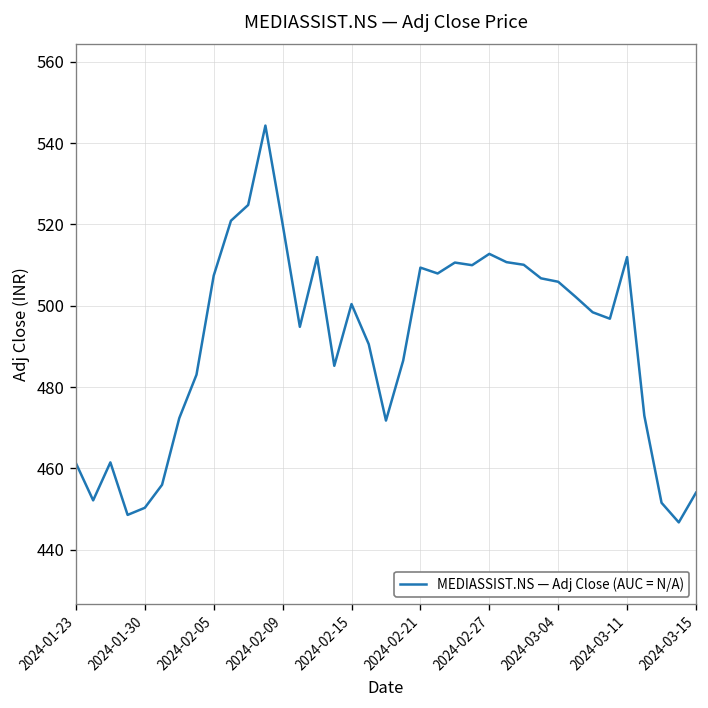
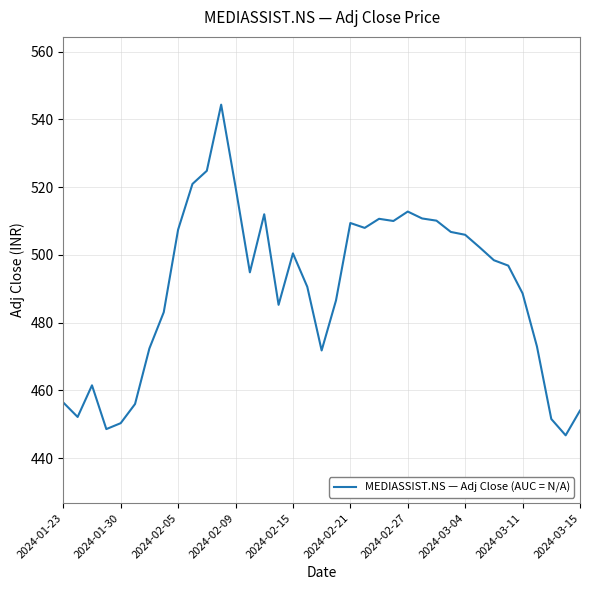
2024-01-23: 461 -> 456
2024-03-11: 512 -> 489
